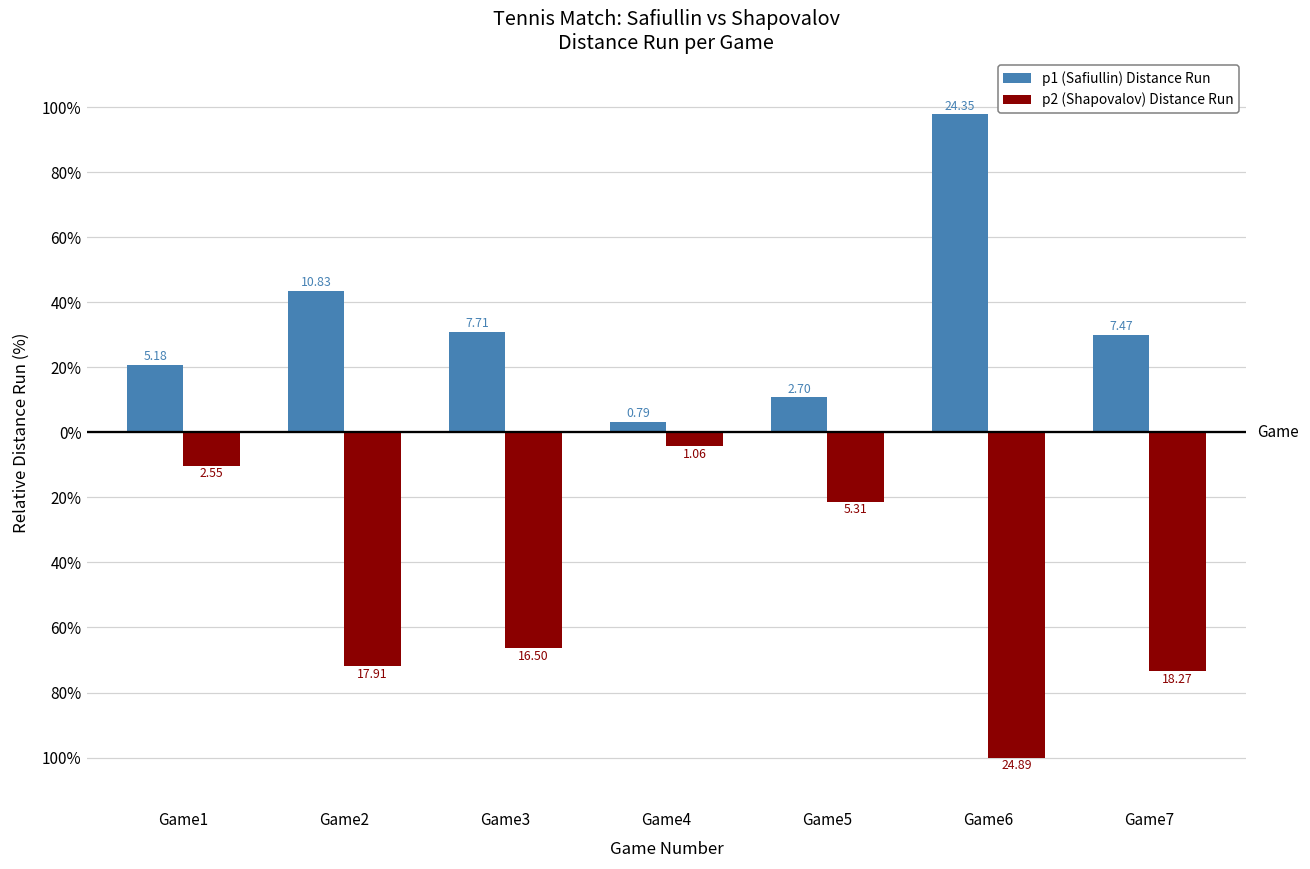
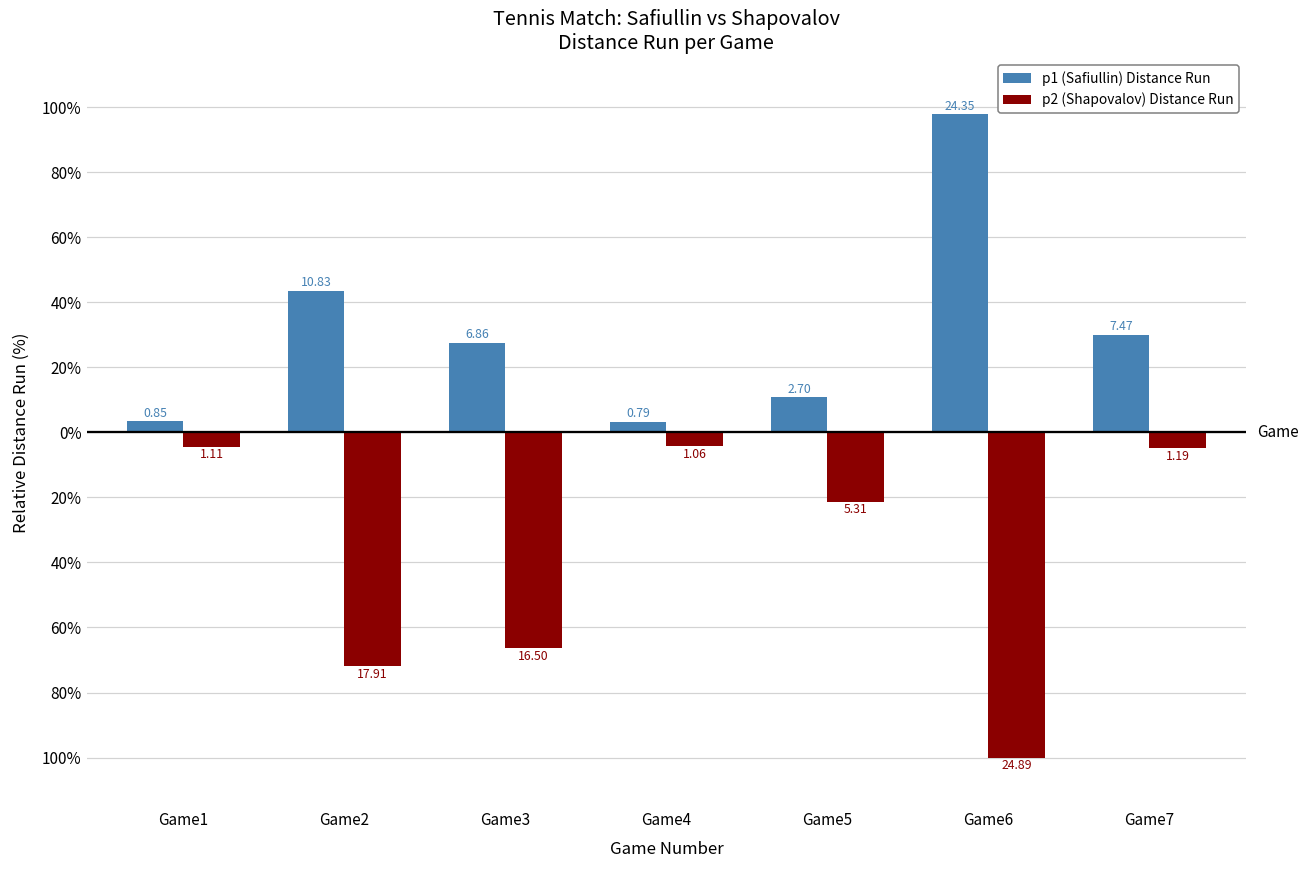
p1 (Safiullin) Distance Run, Game1: 5.18 -> 0.85
p2 (Shapovalov) Distance Run, Game1: 2.55 -> 1.11
p1 (Safiullin) Distance Run, Game3: 7.71 -> 6.86
p2 (Shapovalov) Distance Run, Game7: 18.27 -> 1.19
